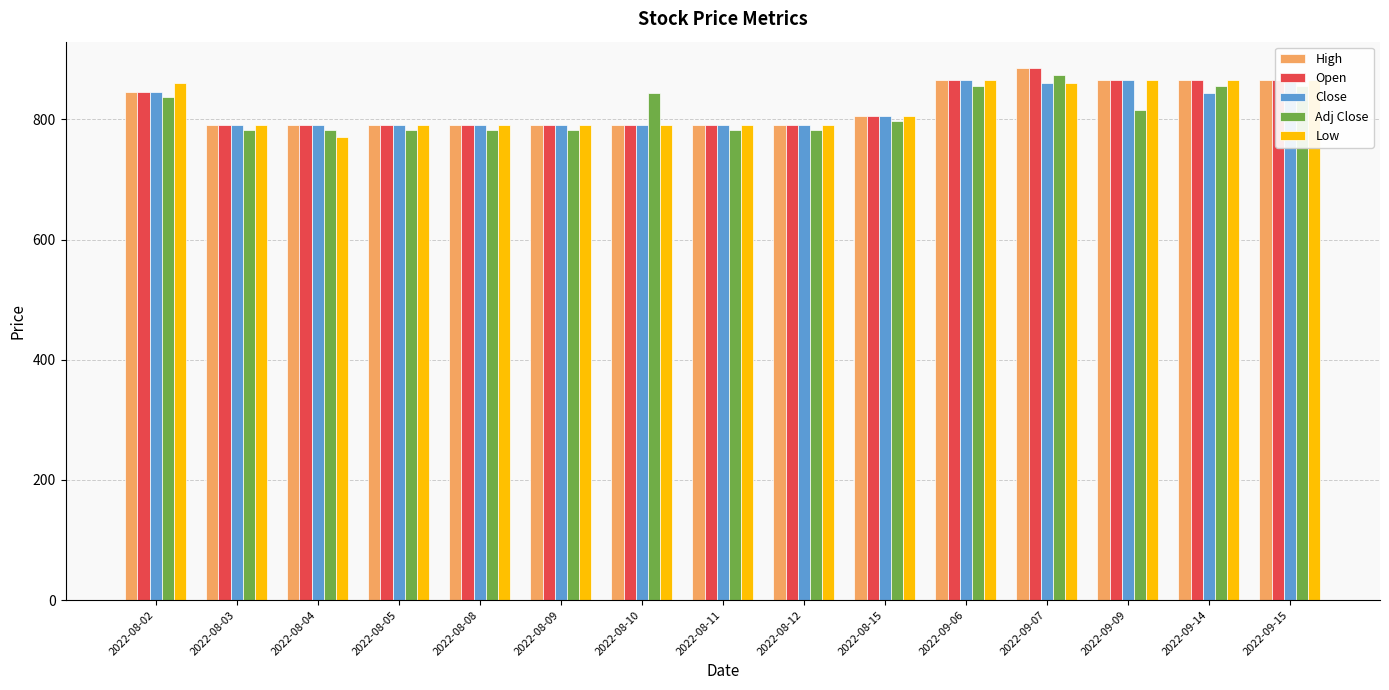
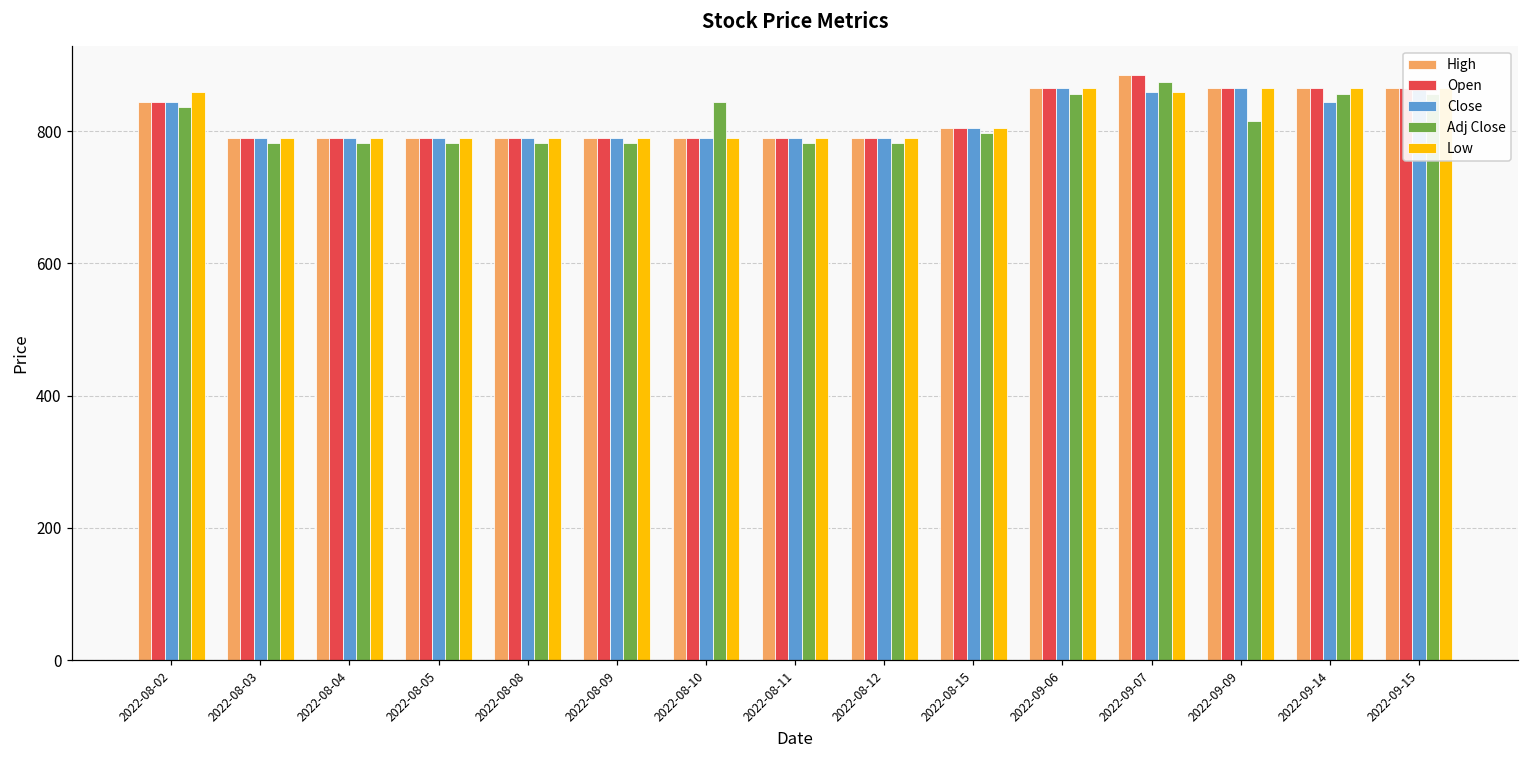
Low, 2022-08-04: 770 -> 790
